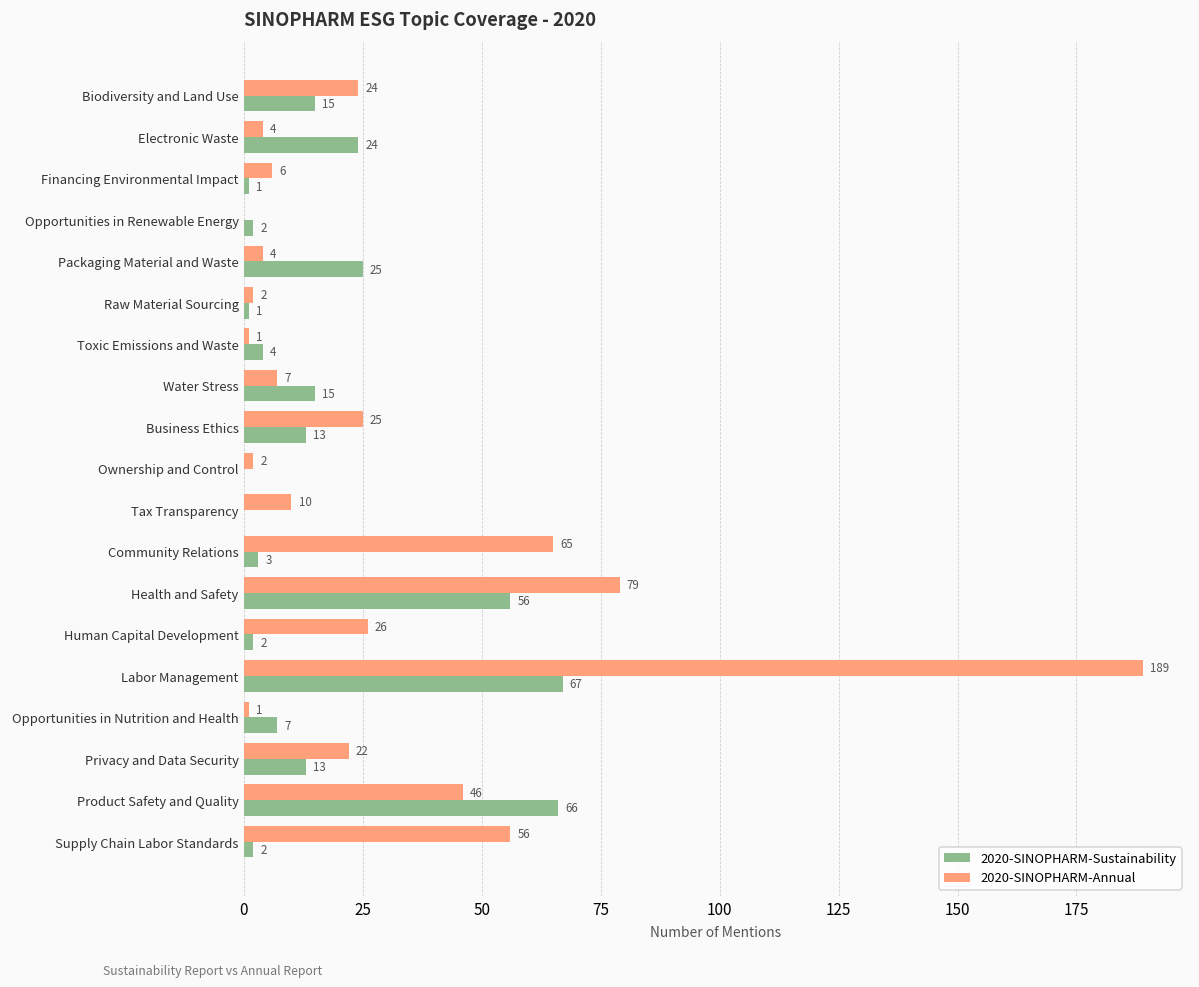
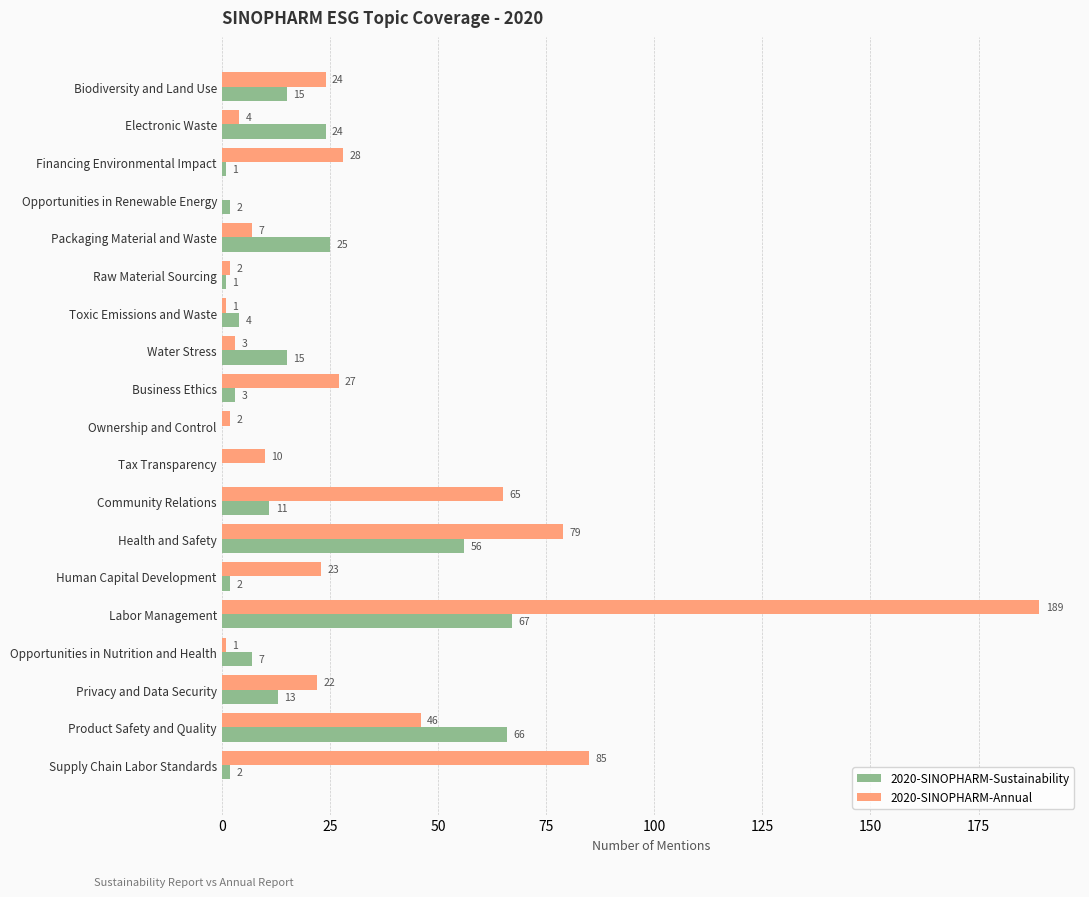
2020-SINOPHARM-Annual, Financing Environmental Impact: 6 -> 28
2020-SINOPHARM-Annual, Packaging Material and Waste: 4 -> 7
2020-SINOPHARM-Annual, Water Stress: 7 -> 3
2020-SINOPHARM-Annual, Business Ethics: 25 -> 27
2020-SINOPHARM-Sustainability, Business Ethics: 13 -> 3
2020-SINOPHARM-Sustainability, Community Relations: 3 -> 11
2020-SINOPHARM-Annual, Human Capital Development: 26 -> 23
2020-SINOPHARM-Annual, Supply Chain Labor Standards: 56 -> 85
